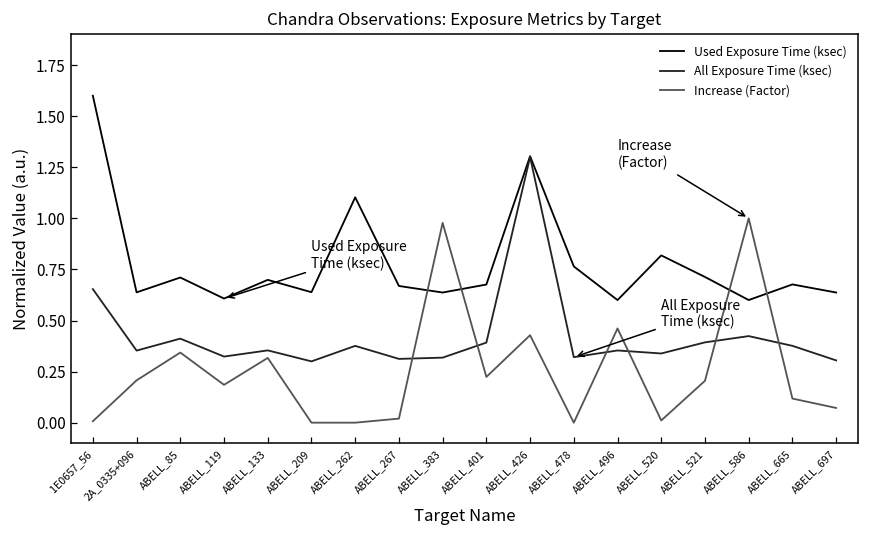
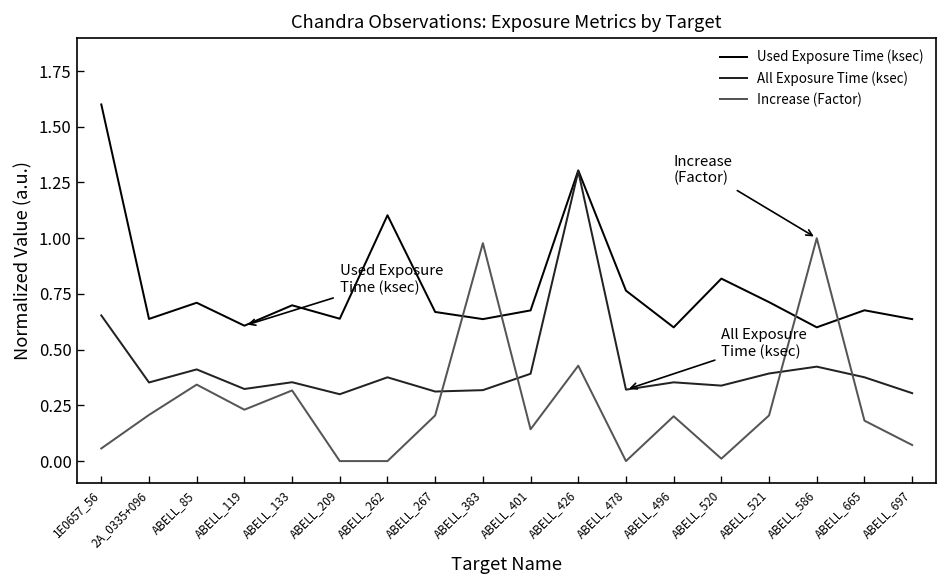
Increase (Factor), 1E0657_56: 0.01 -> 0.06
Increase (Factor), ABELL_119: 0.19 -> 0.23
Increase (Factor), ABELL_267: 0.02 -> 0.20
Increase (Factor), ABELL_401: 0.22 -> 0.14
Increase (Factor), ABELL_496: 0.46 -> 0.20
Increase (Factor), ABELL_665: 0.12 -> 0.18
